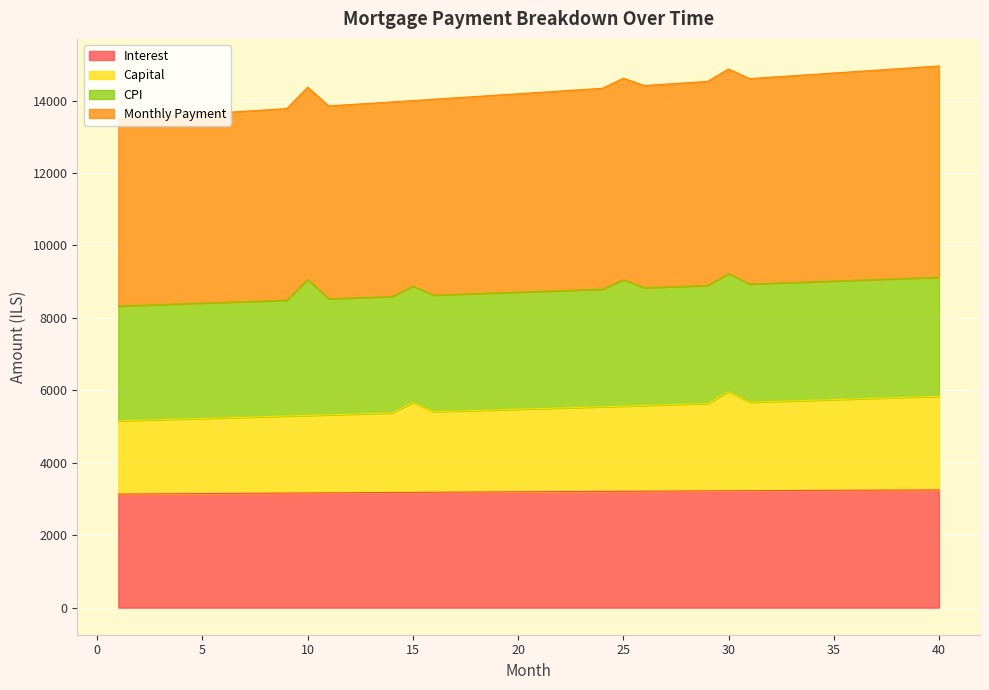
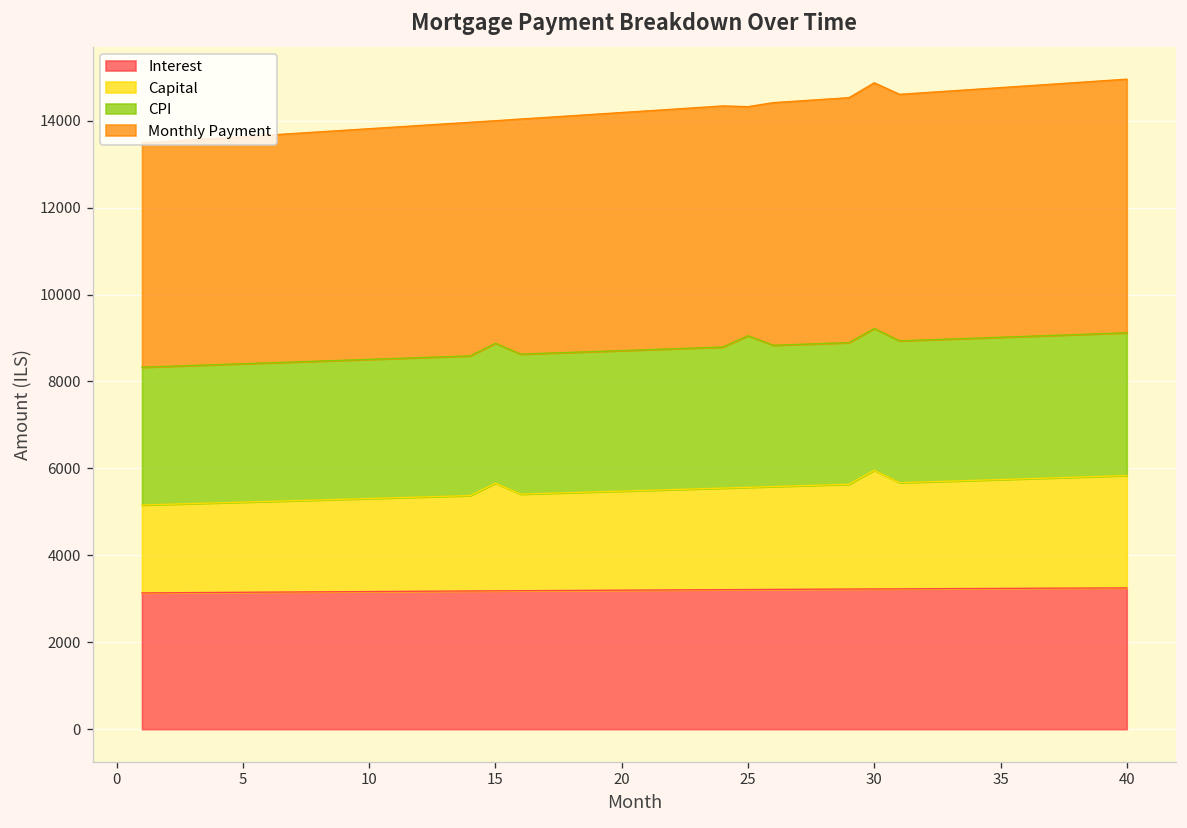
CPI, 10: 3800 -> 3200
Monthly Payment, 25: 5600 -> 5300
